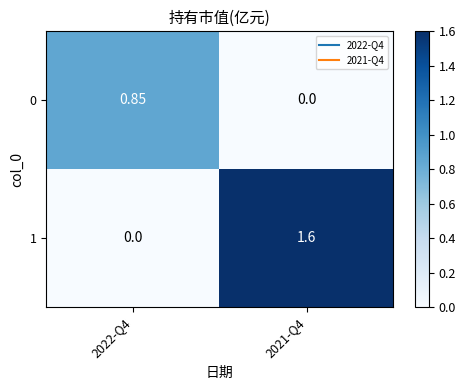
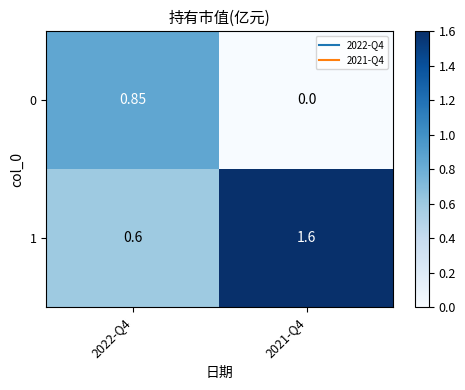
1, 2022-Q4: 0.0 -> 0.6
